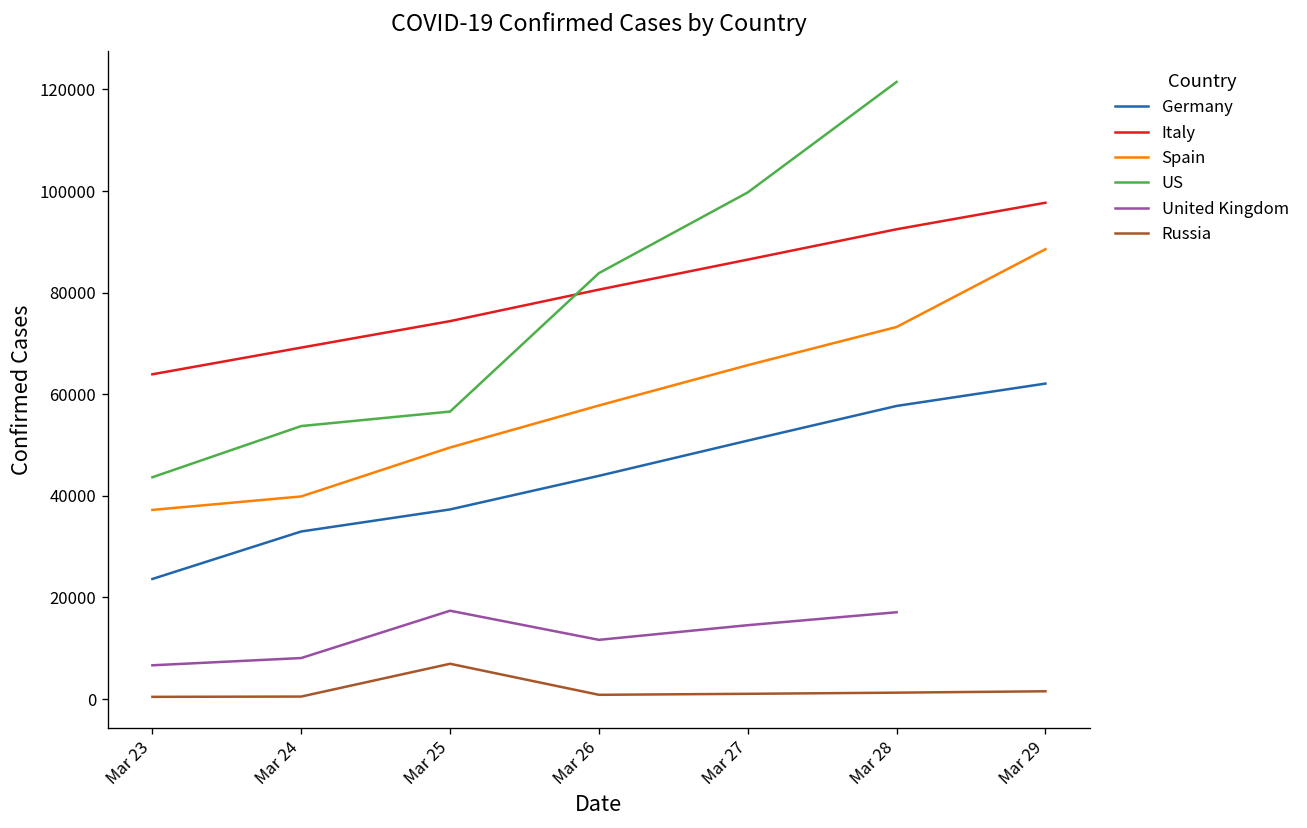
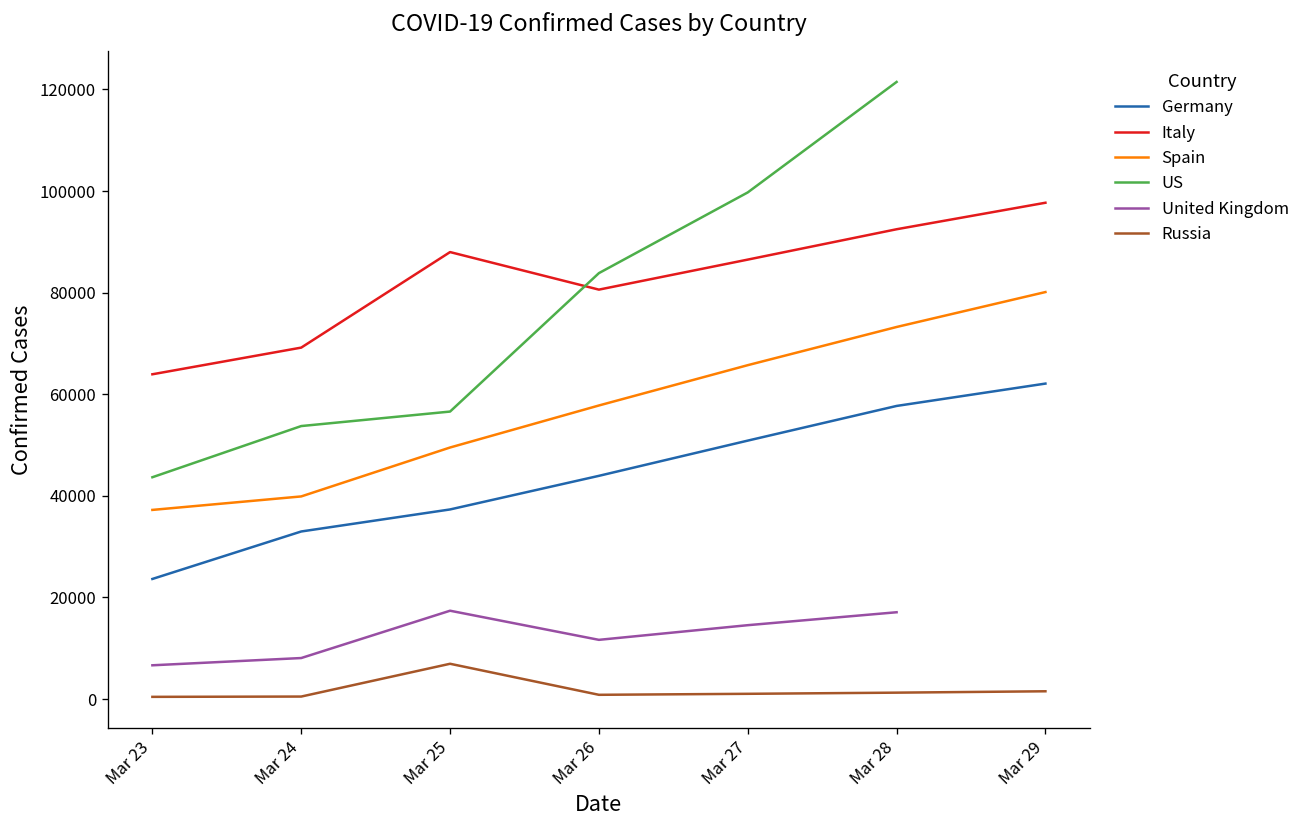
Italy, Mar 25: 74000 -> 88000
Spain, Mar 29: 89000 -> 80000
